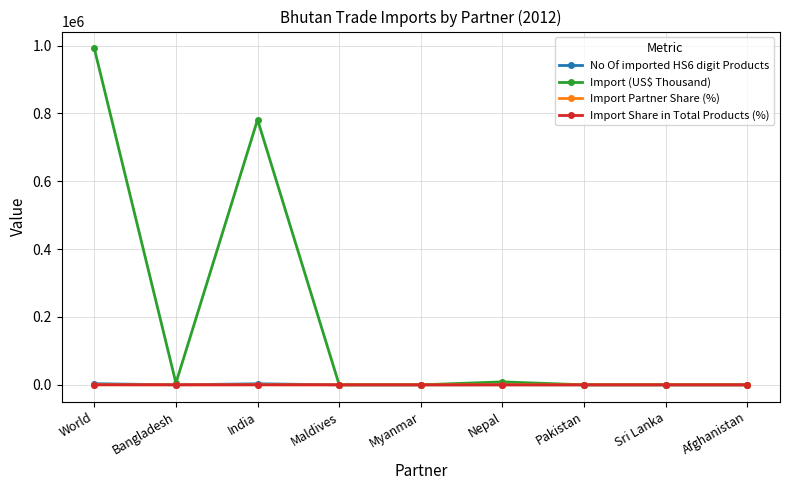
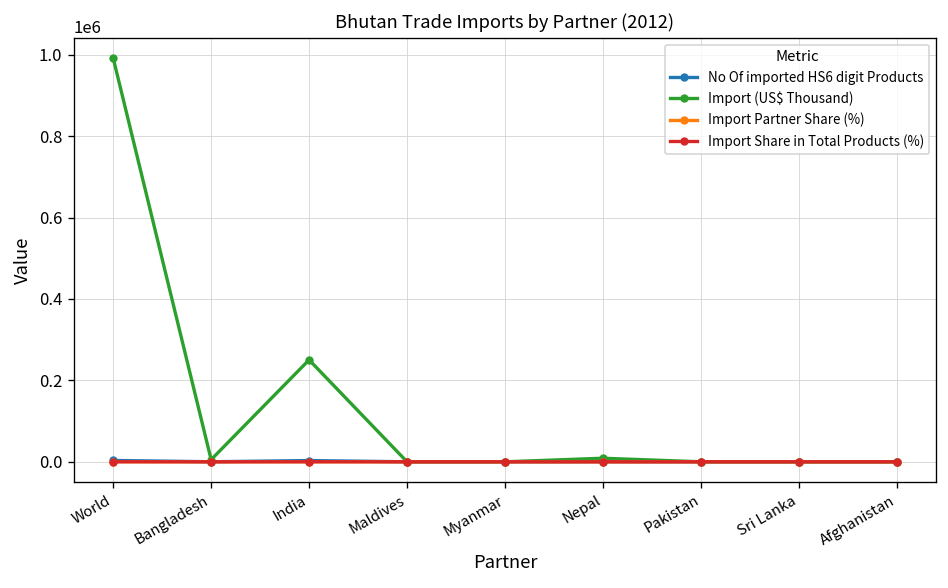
Import (US$ Thousand), India: 780000 -> 250000
